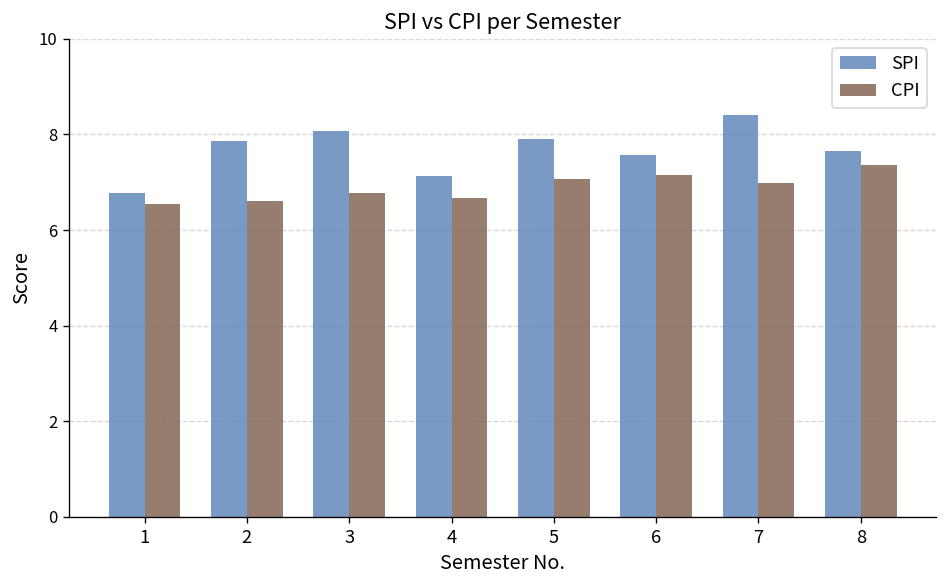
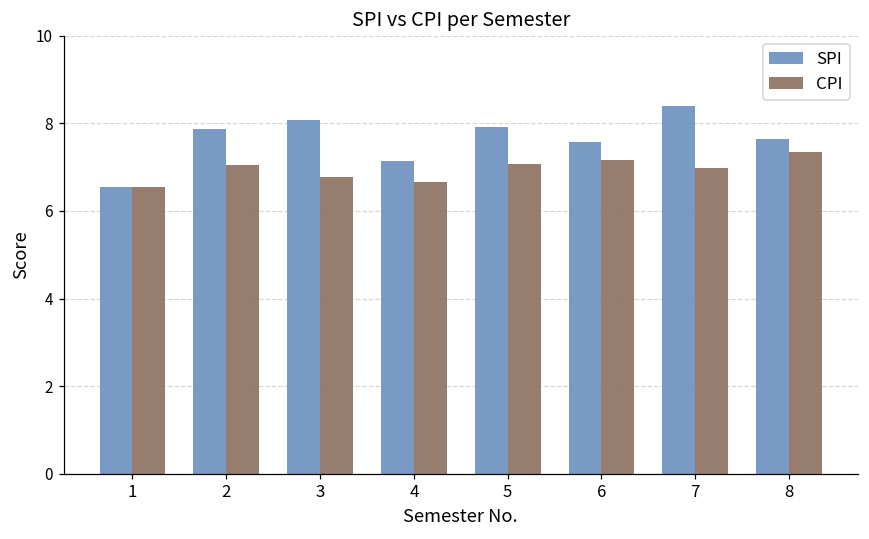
SPI, 1: 6.8 -> 6.6
CPI, 2: 6.6 -> 7.1
